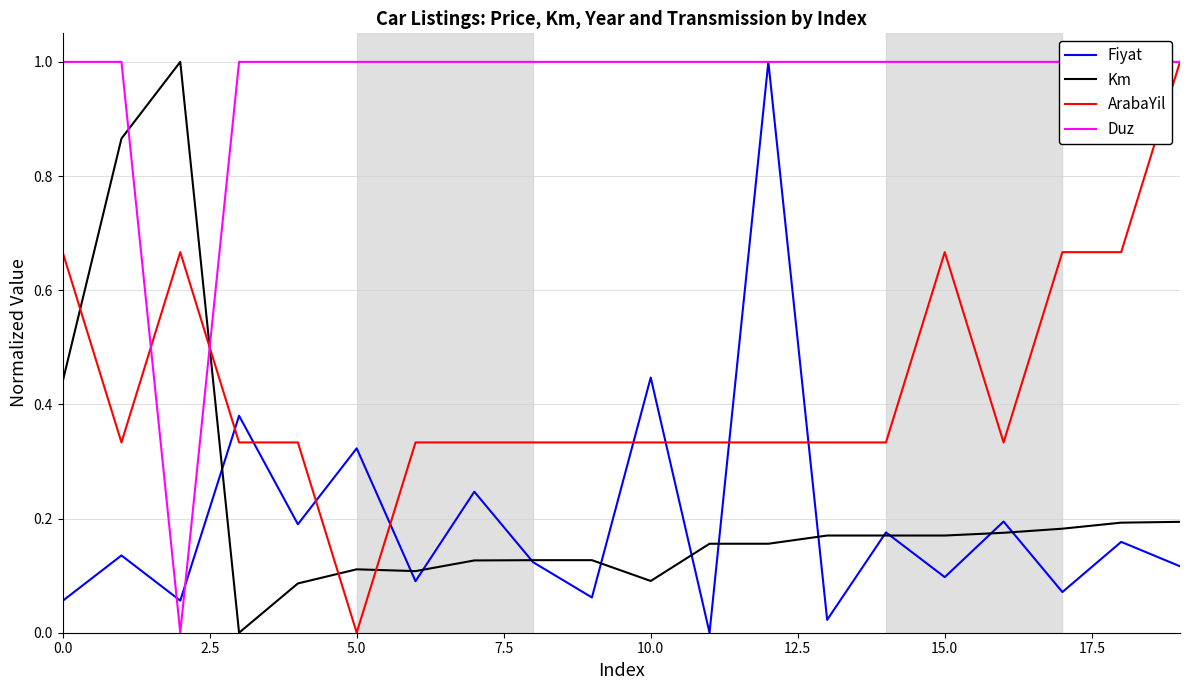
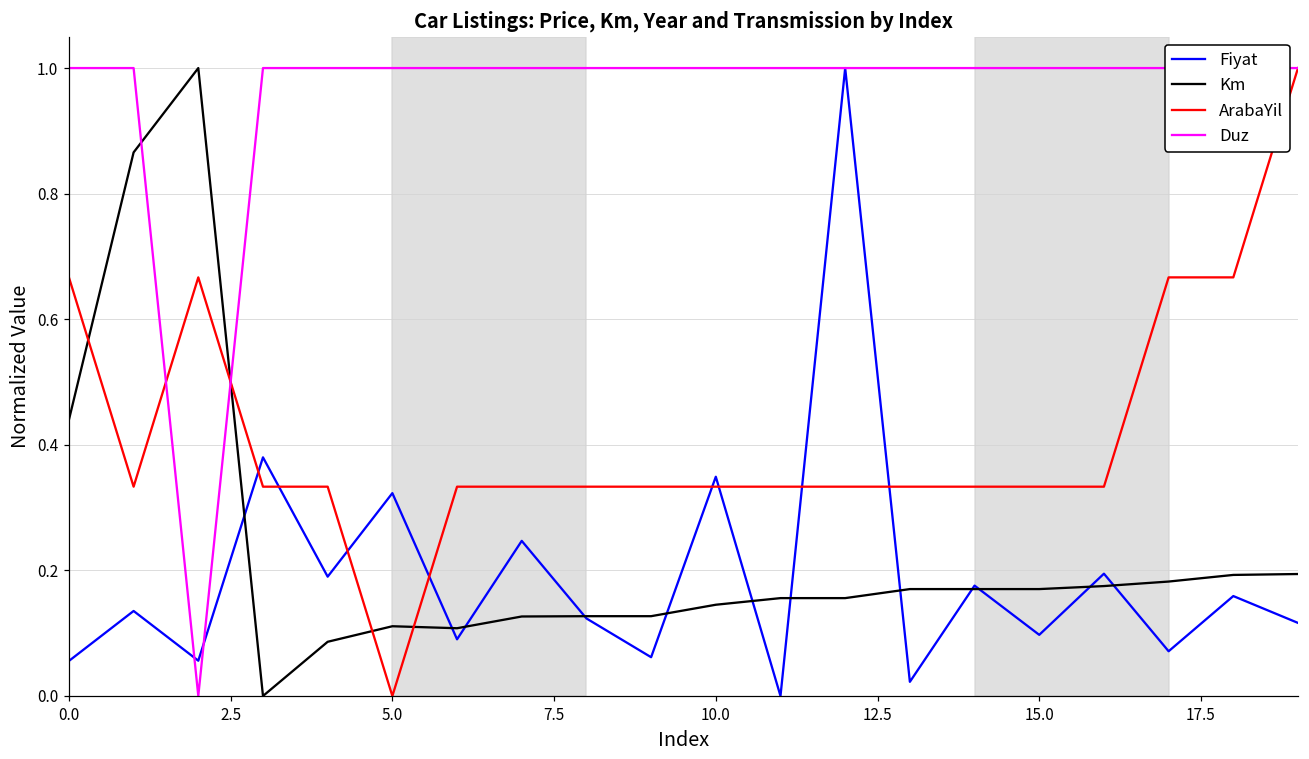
Fiyat, 10.0: 0.45 -> 0.35
Km, 10.0: 0.09 -> 0.15
ArabaYil, 15.0: 0.67 -> 0.33
